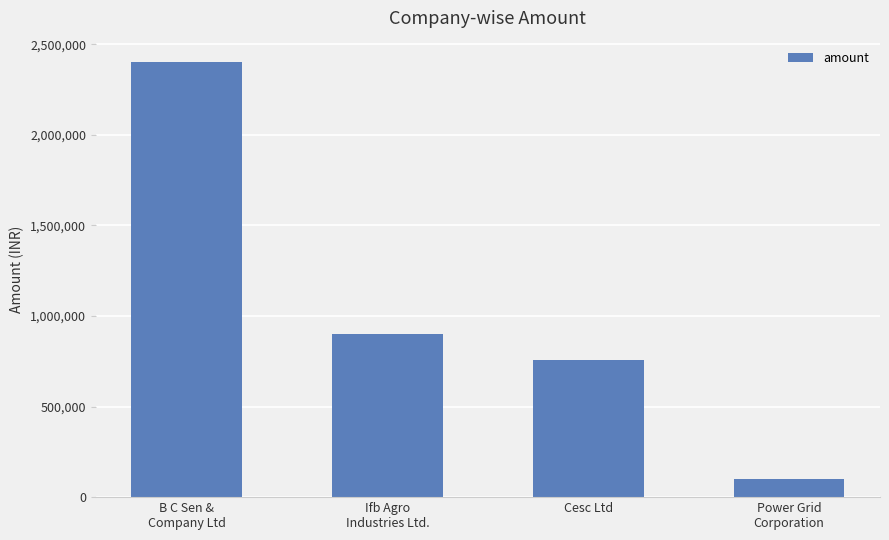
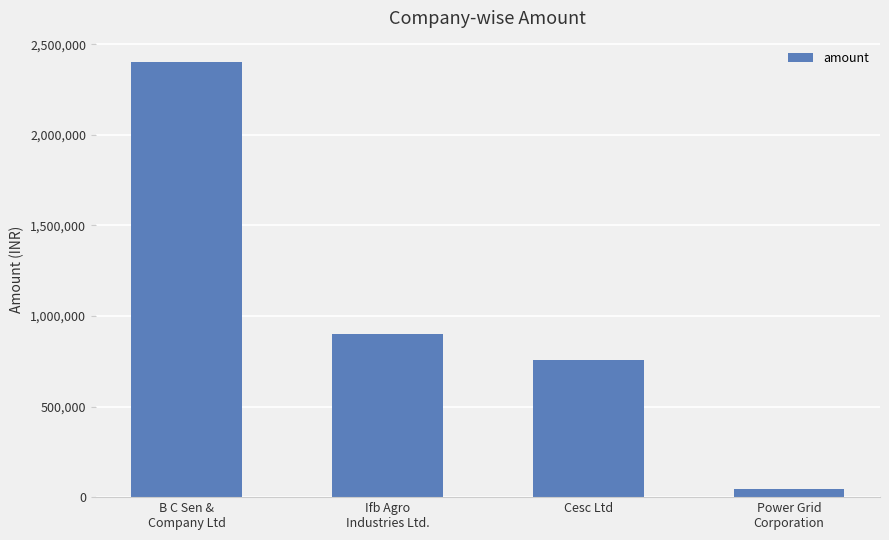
Power Grid Corporation: 100,000 -> 50,000
